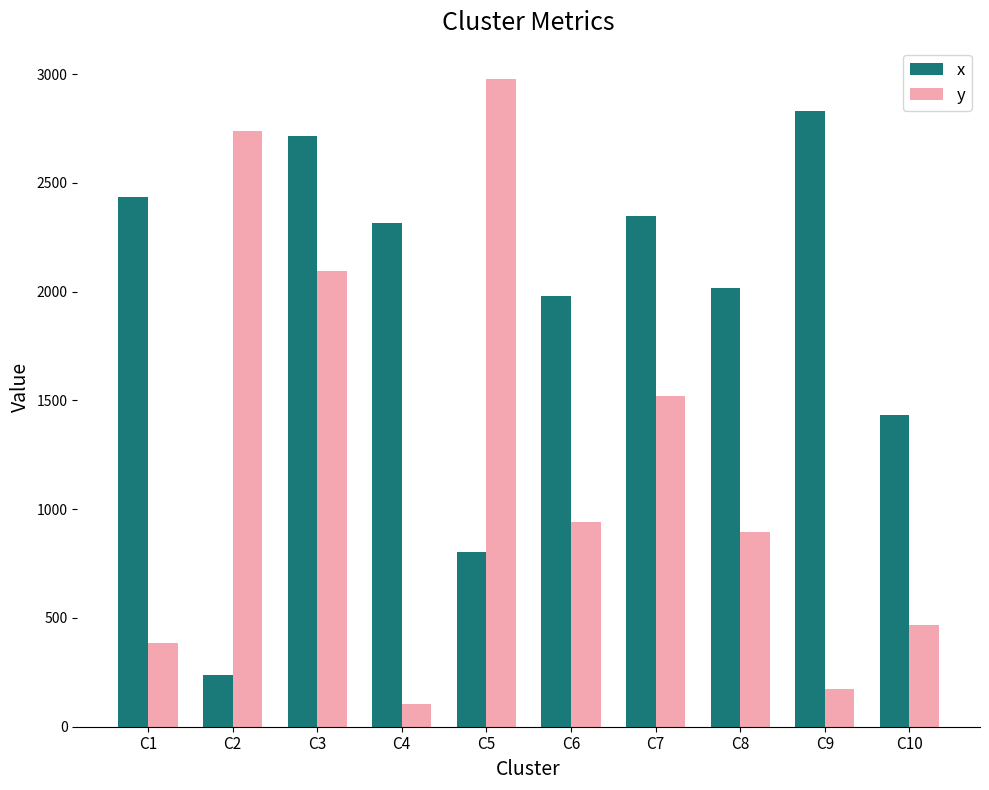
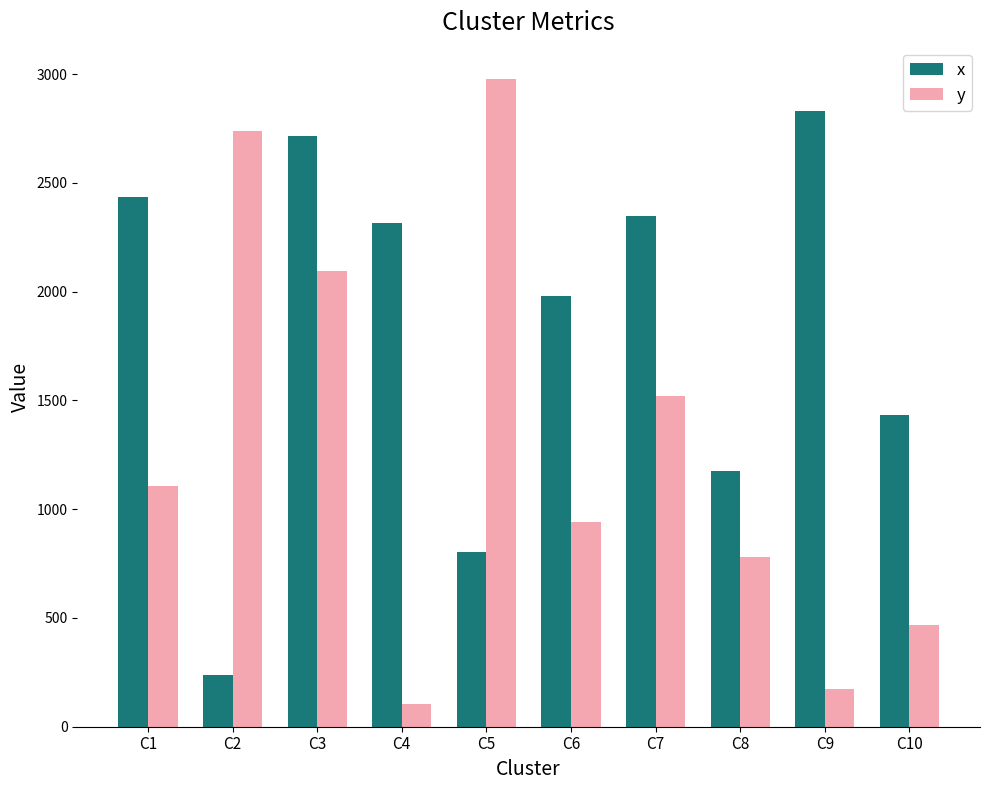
y, C1: 380 -> 1110
x, C8: 2020 -> 1180
y, C8: 890 -> 780
